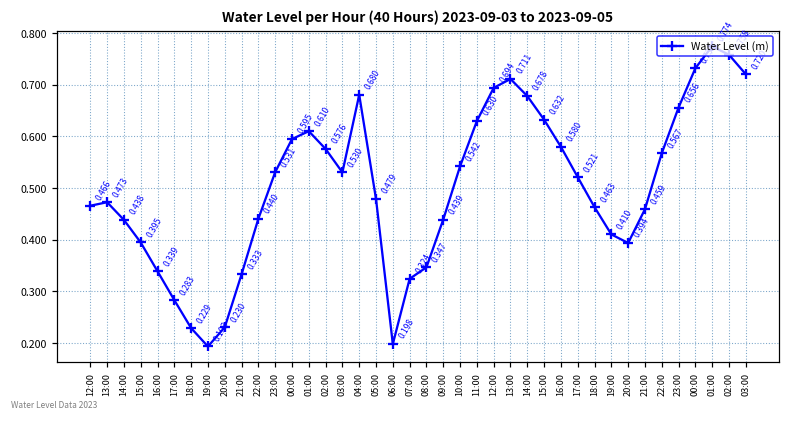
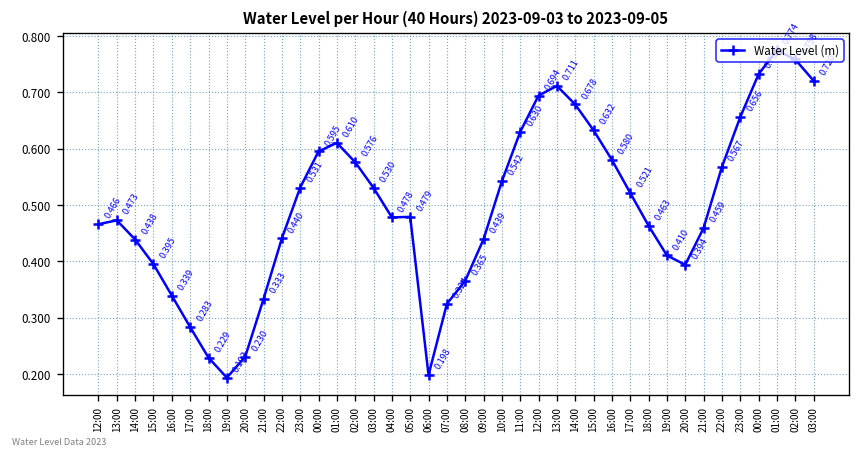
04:00: 0.680 -> 0.478
08:00: 0.347 -> 0.365
